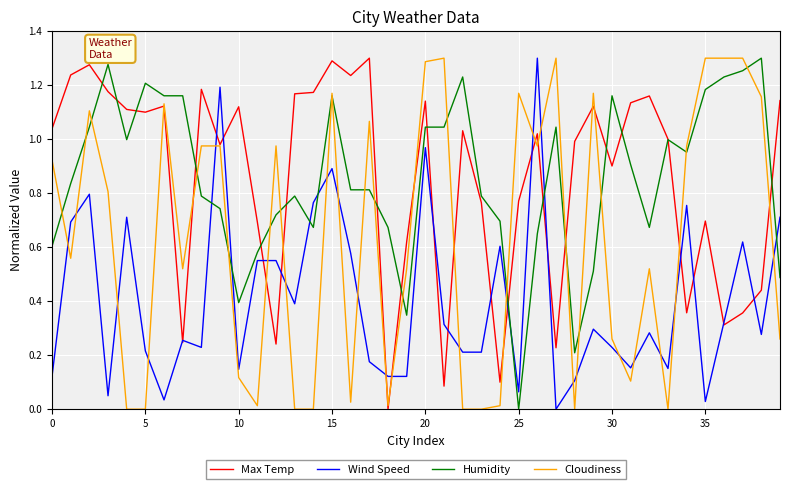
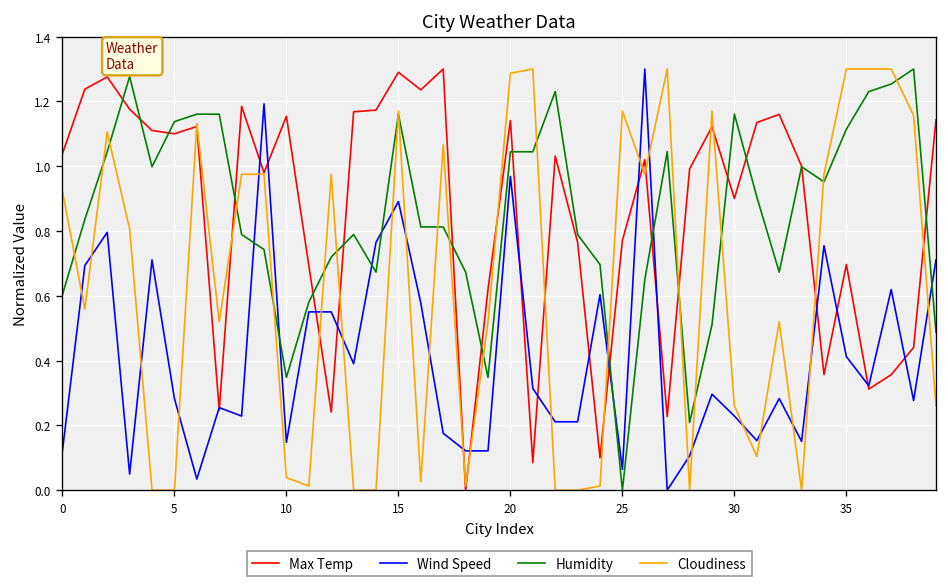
Wind Speed, 5: 0.22 -> 0.28
Humidity, 5: 1.21 -> 1.14
Max Temp, 10: 1.12 -> 1.15
Humidity, 10: 0.39 -> 0.35
Cloudiness, 10: 0.12 -> 0.04
Wind Speed, 35: 0.03 -> 0.41
Humidity, 35: 1.18 -> 1.11
